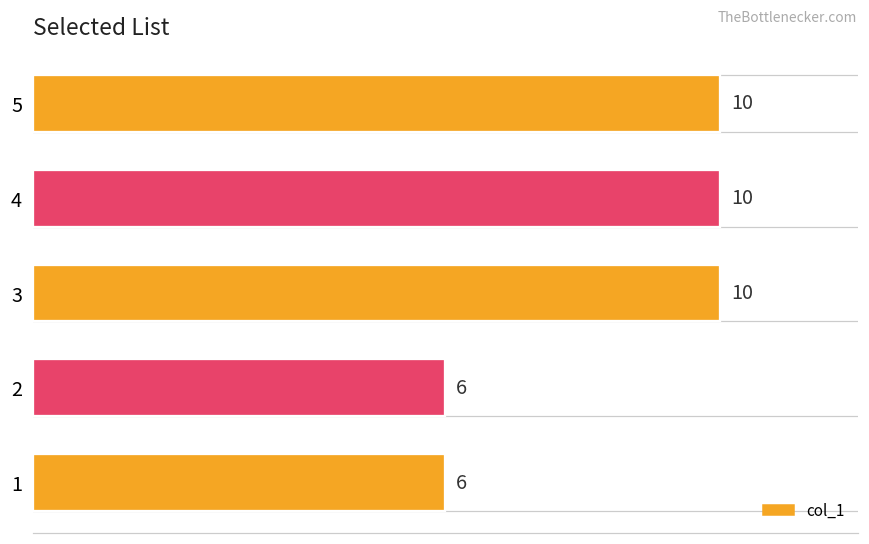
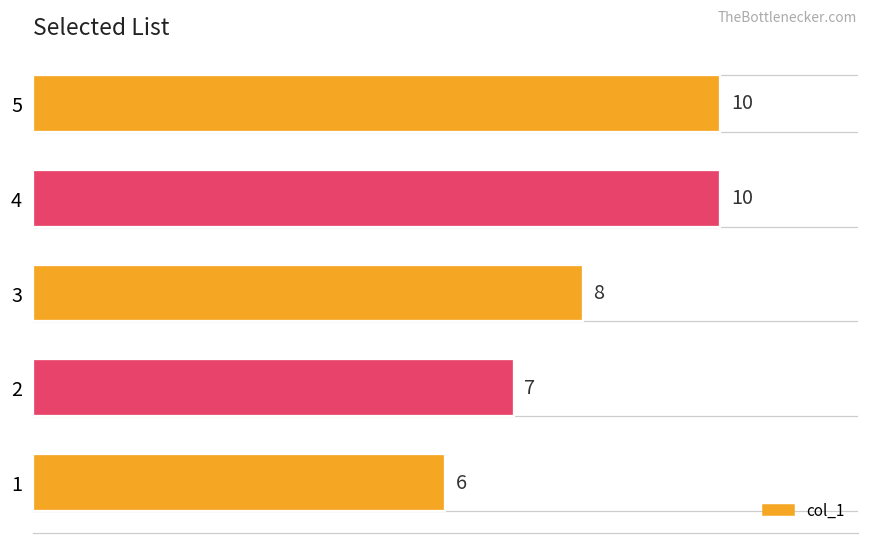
3: 10 -> 8
2: 6 -> 7
